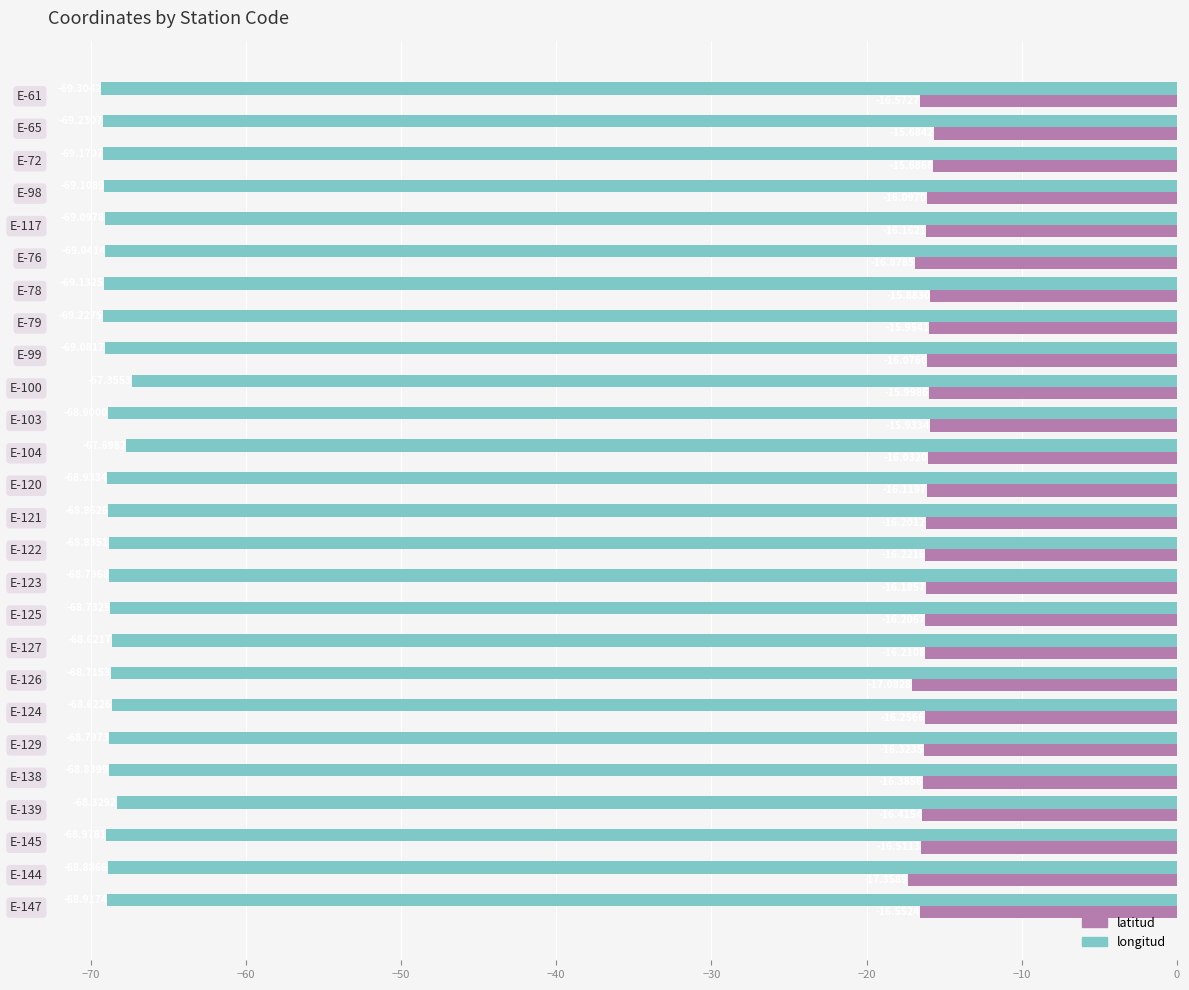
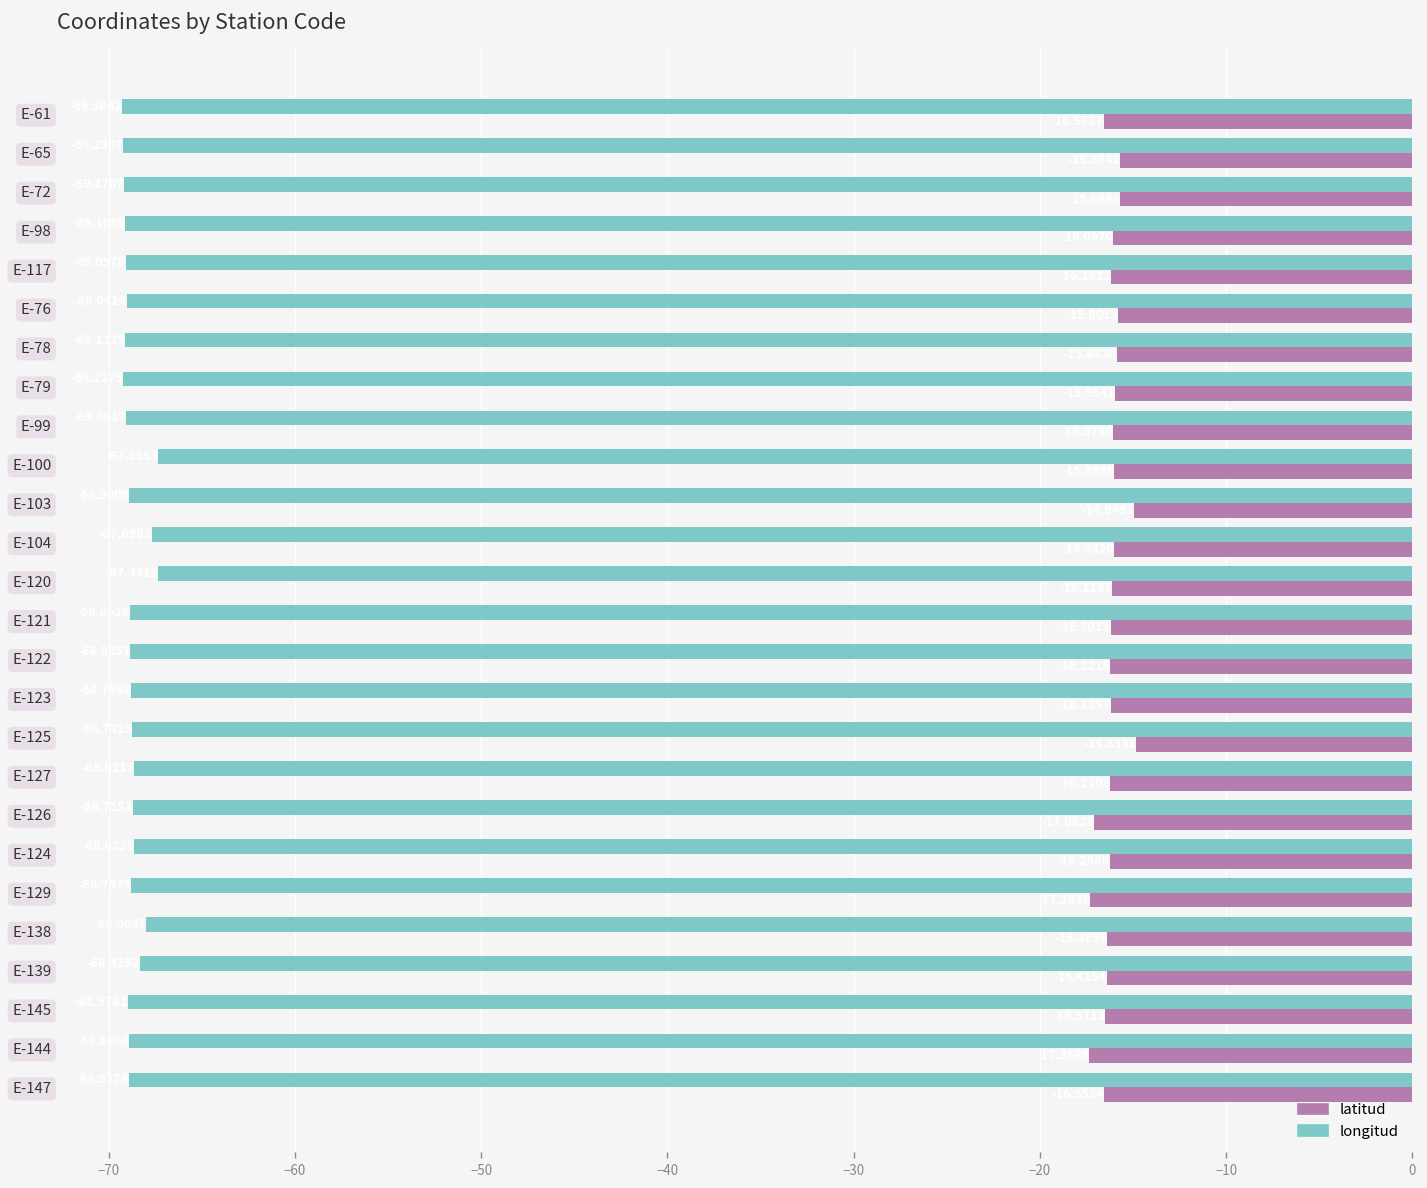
latitud, E-76: -16.9 -> -15.8
latitud, E-103: -15.9 -> -14.9
longitud, E-120: -68.9 -> -67.3
latitud, E-125: -16.2 -> -14.8
latitud, E-129: -16.3 -> -17.3
longitud, E-138: -68.8 -> -68.0
